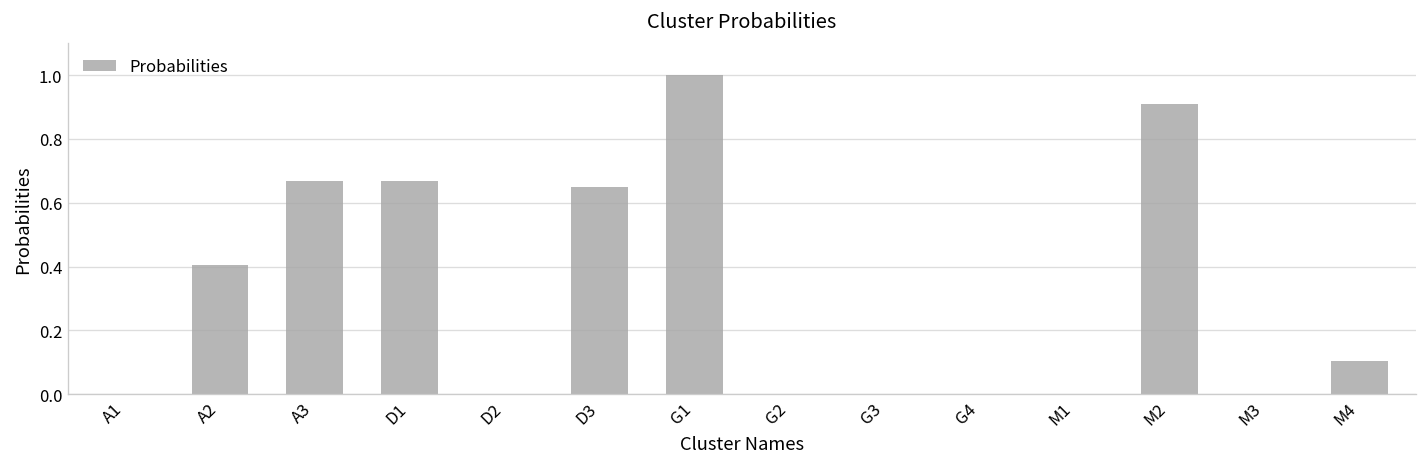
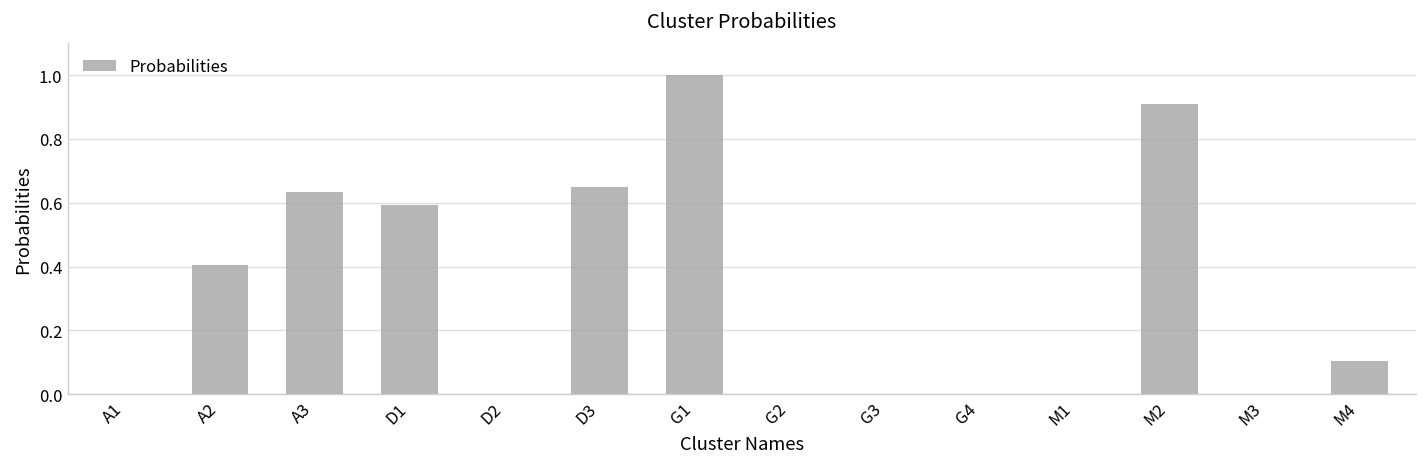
A3: 0.67 -> 0.63
D1: 0.67 -> 0.59
